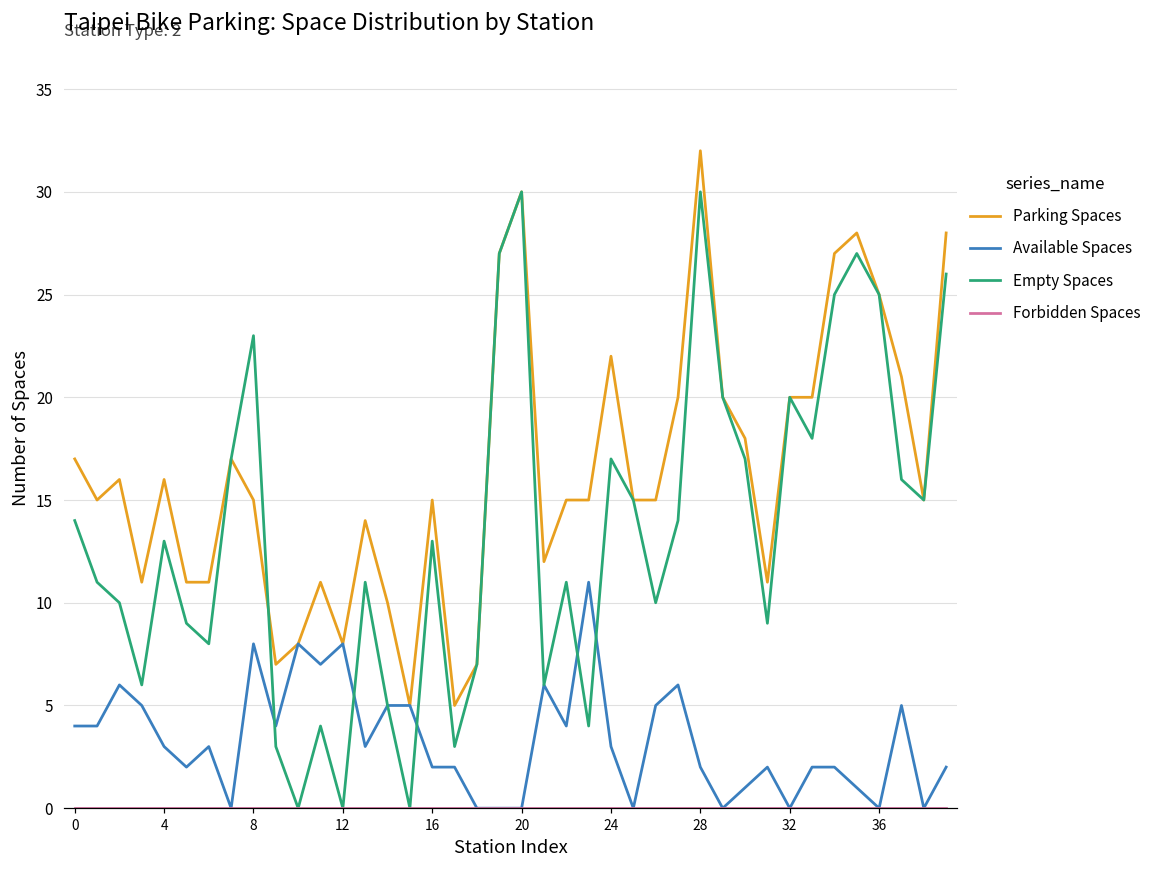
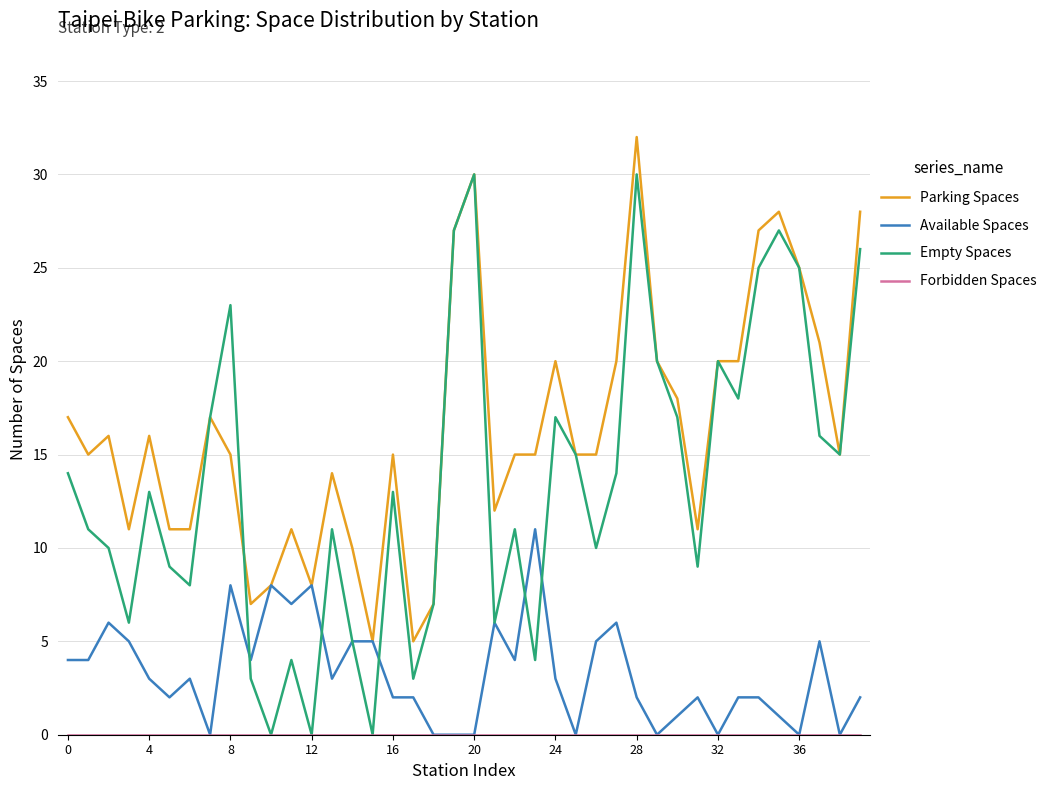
Parking Spaces, 24: 22 -> 20
